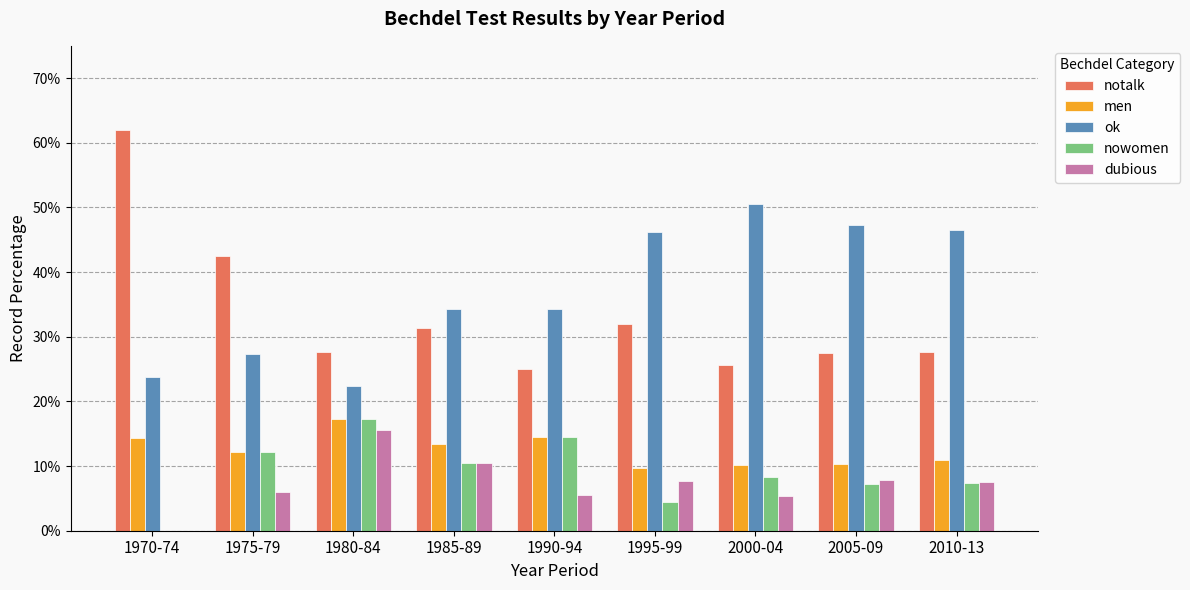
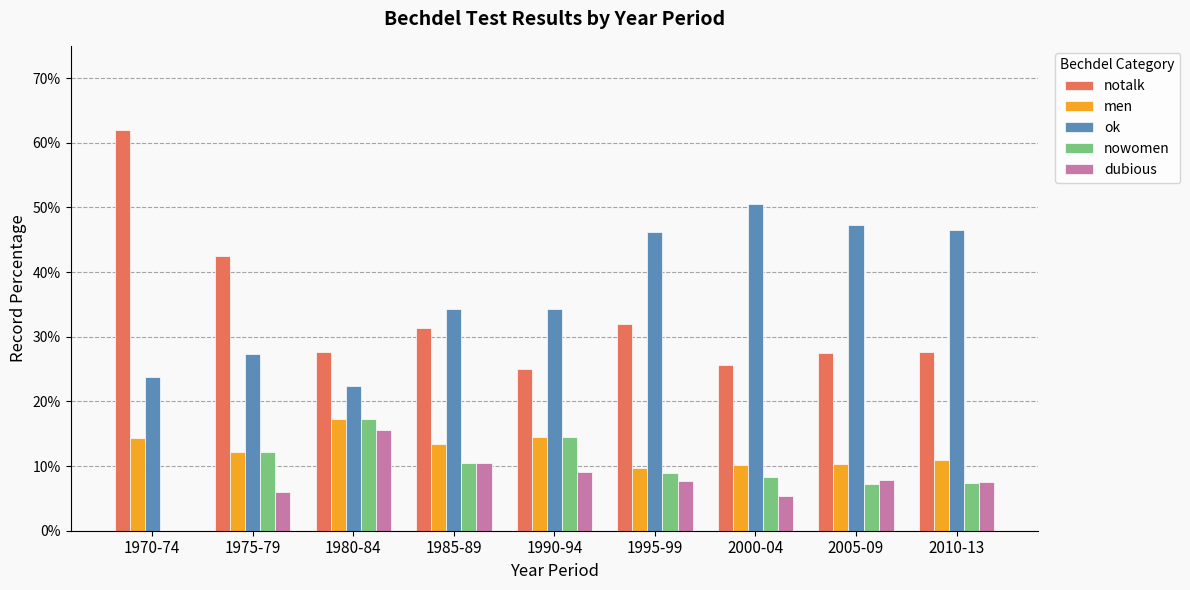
dubious, 1990-94: 6% -> 9%
nowomen, 1995-99: 4% -> 9%
